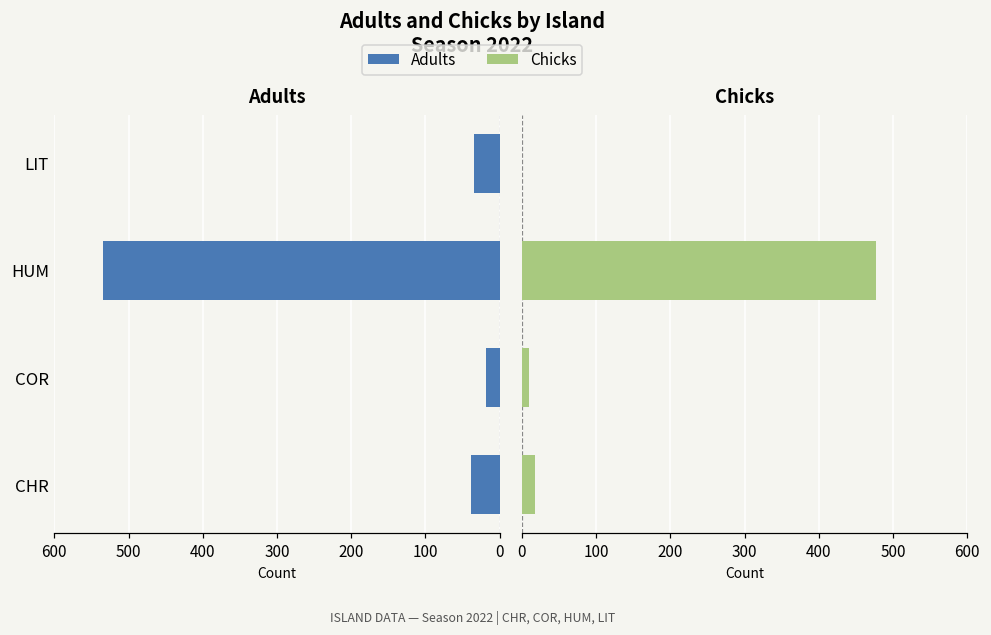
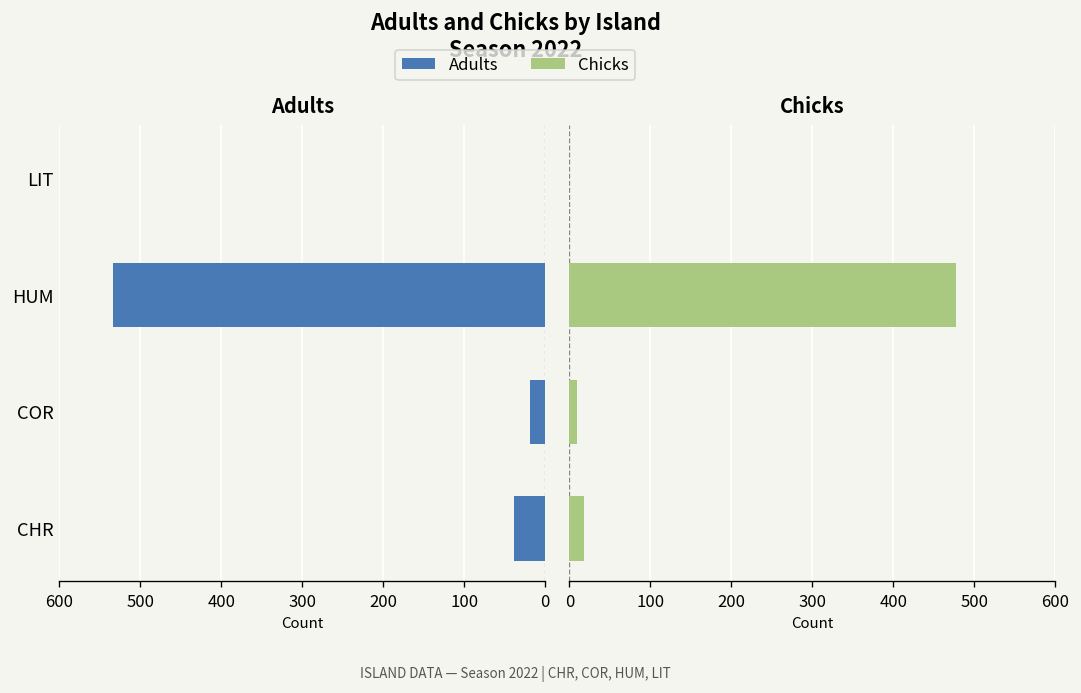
Adults, LIT: 30 -> 0
